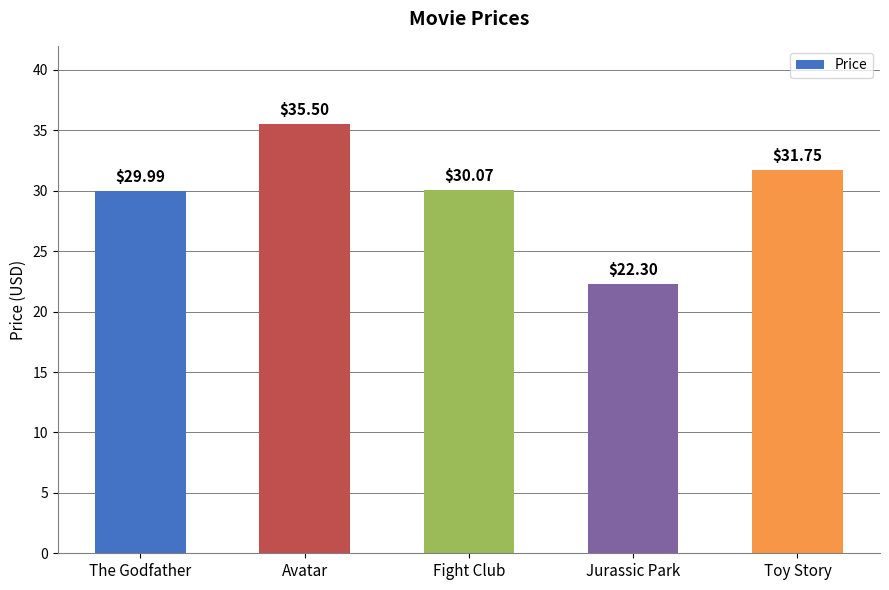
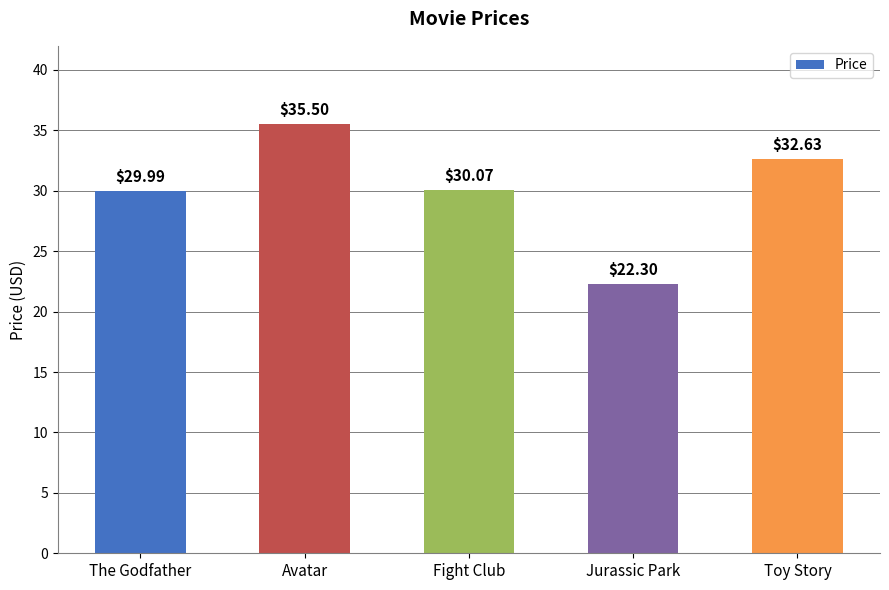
Toy Story: $31.75 -> $32.63
